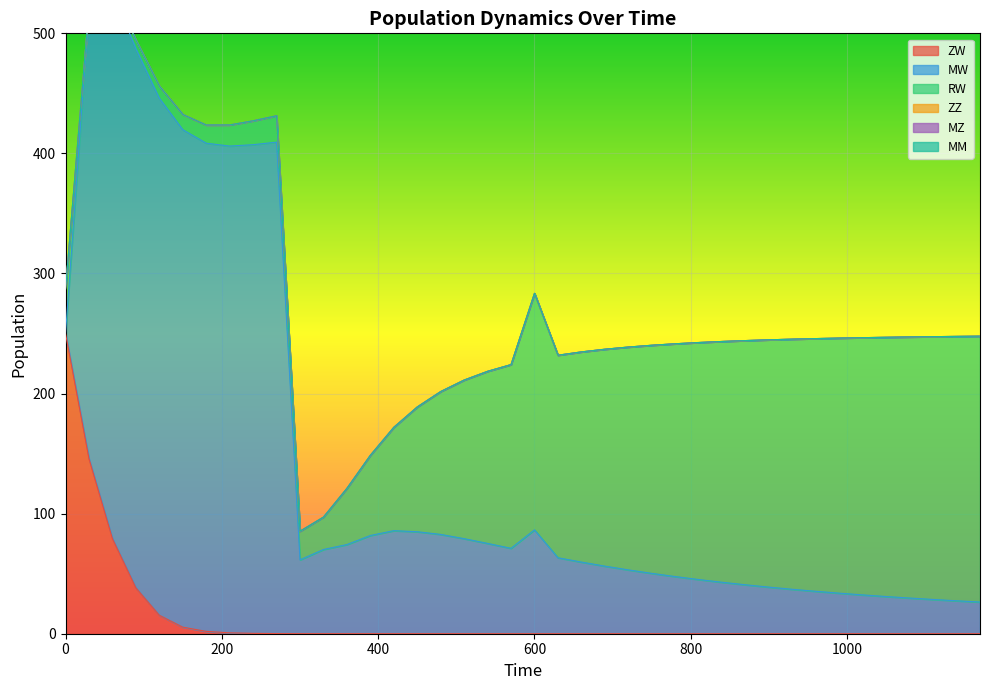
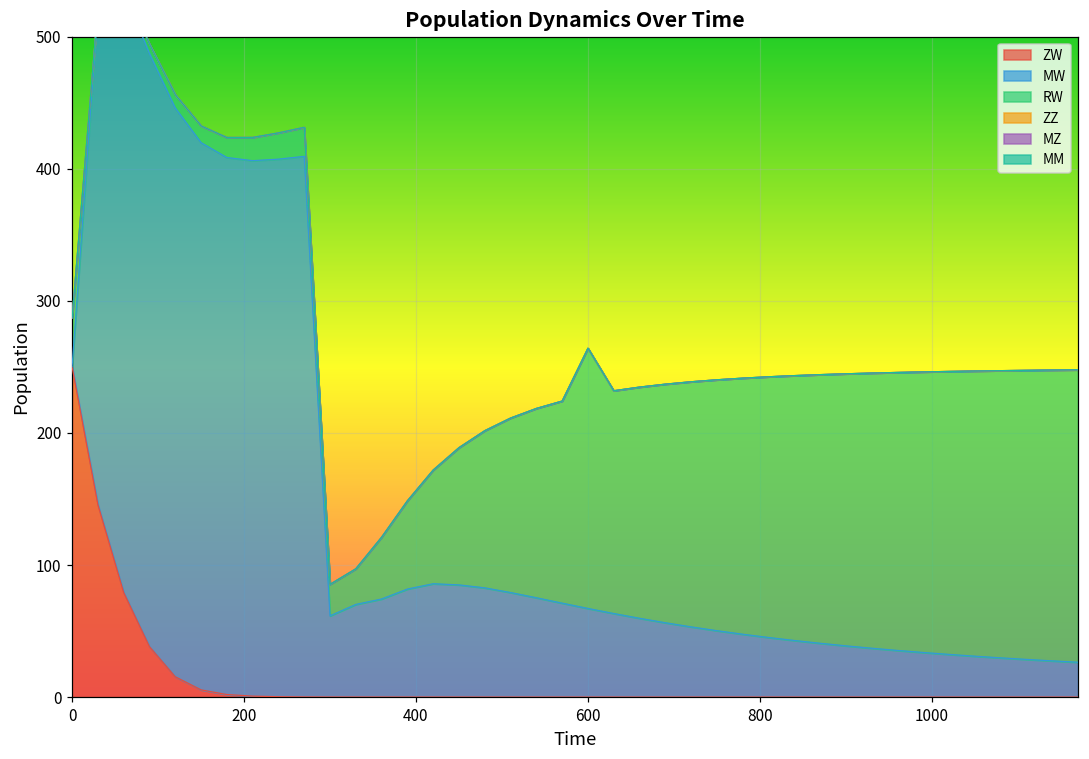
MW, 600: 86 -> 67
